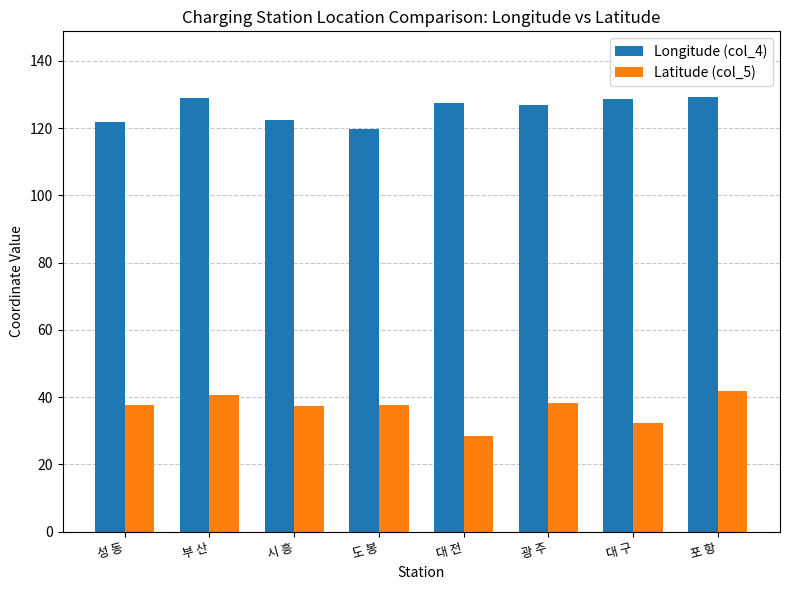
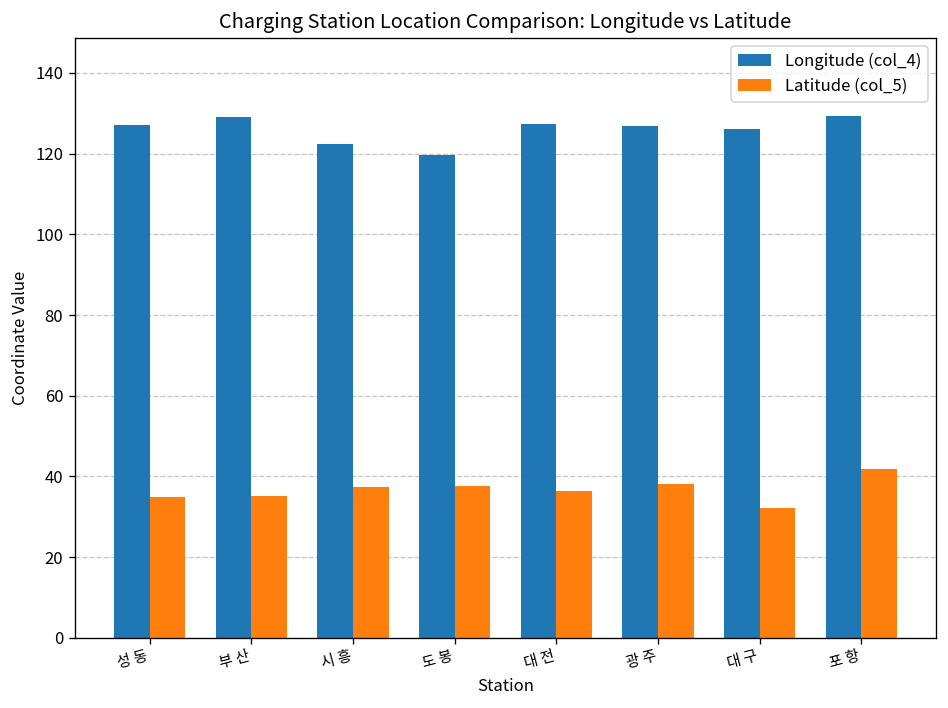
Longitude (col_4), 성 동: 122 -> 127
Latitude (col_5), 성 동: 38 -> 35
Latitude (col_5), 부 산: 41 -> 35
Latitude (col_5), 대 전: 28 -> 36
Longitude (col_4), 대 구: 129 -> 126
